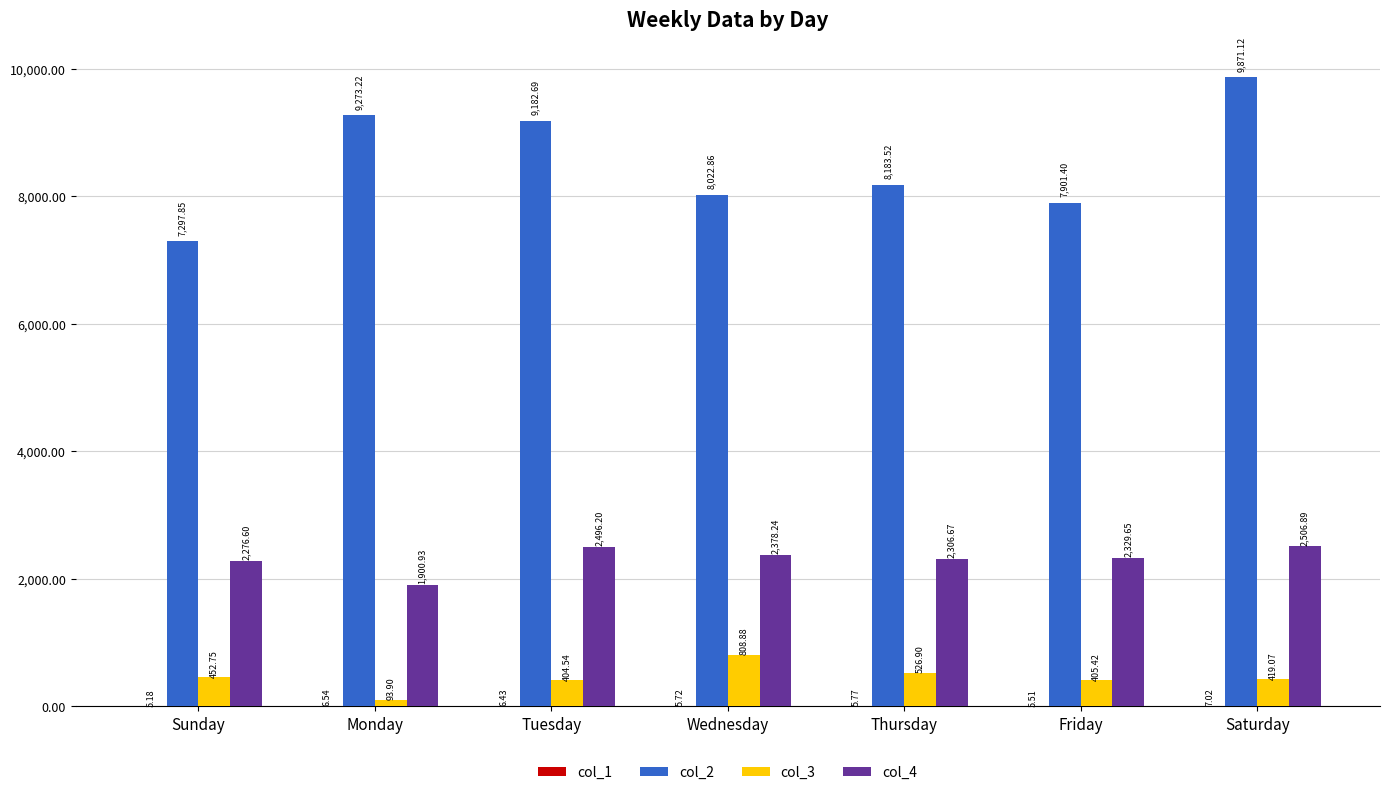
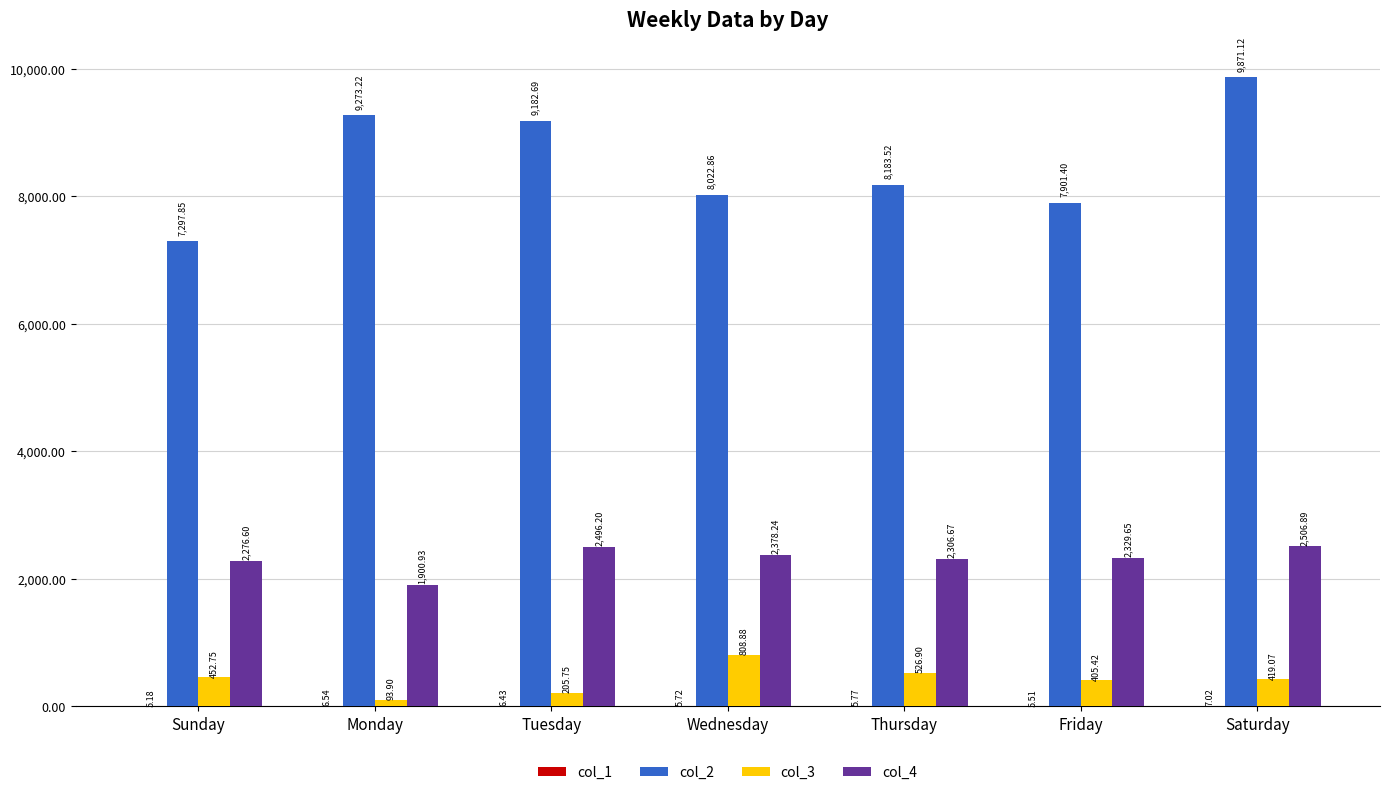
col_3, Tuesday: 404.54 -> 205.75
